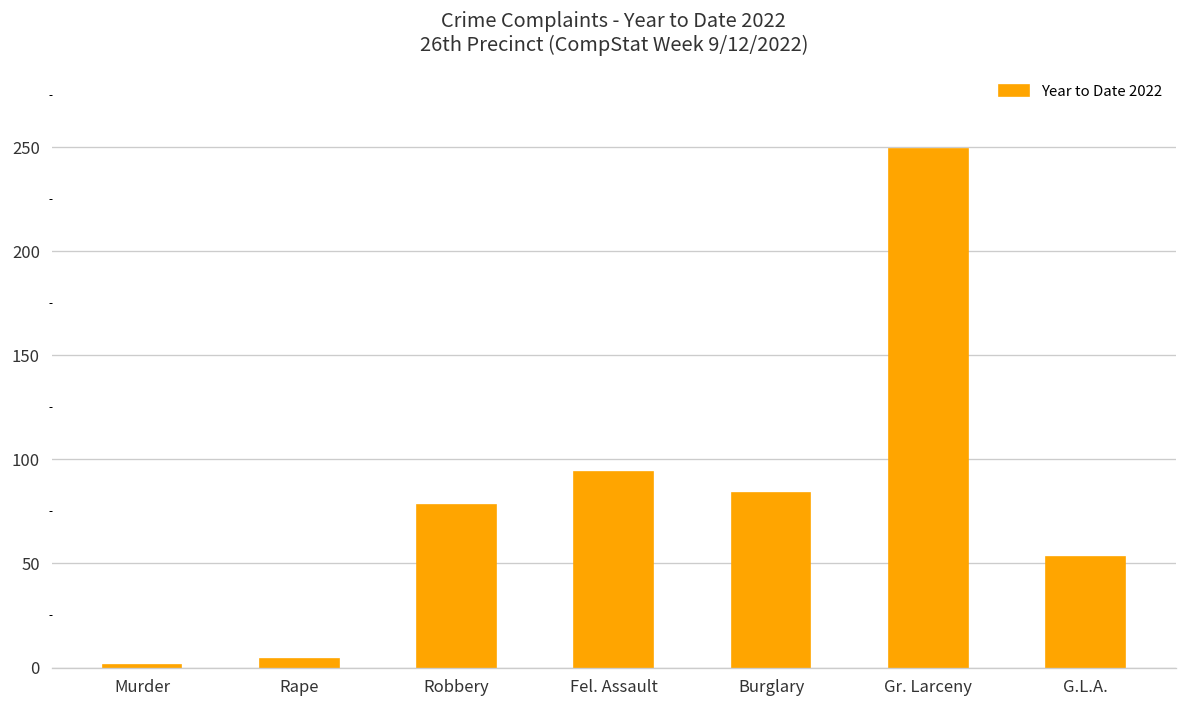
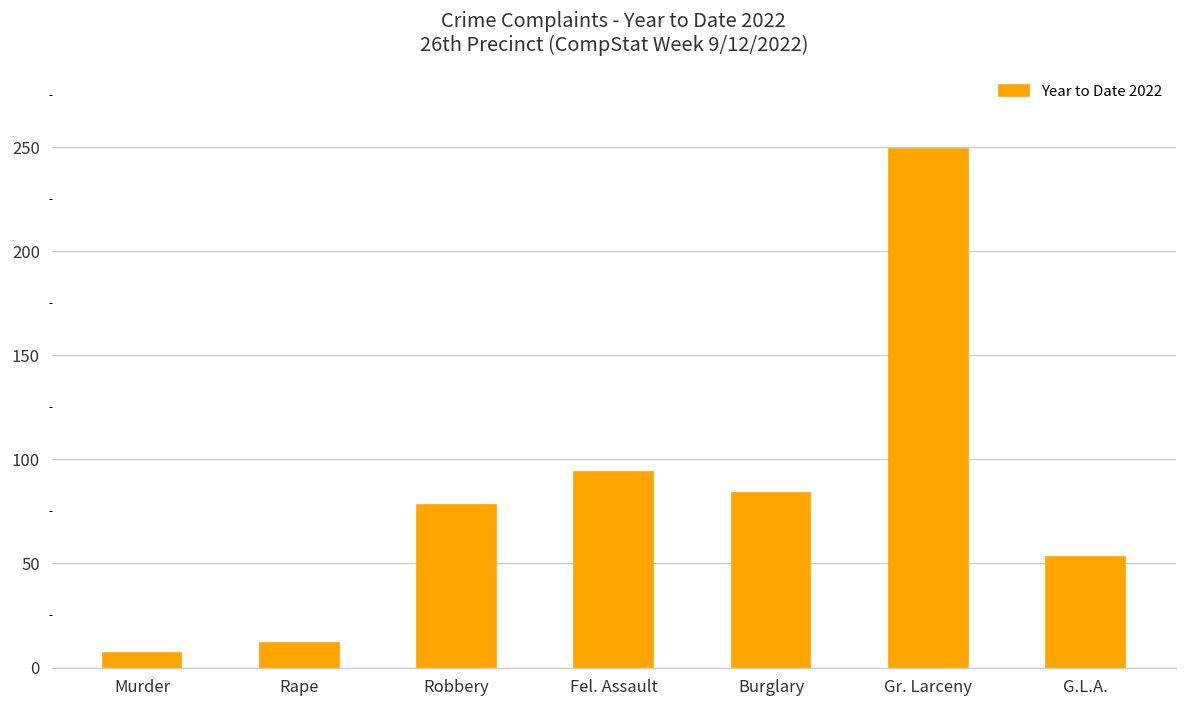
Murder: 1 -> 7
Rape: 4 -> 12
